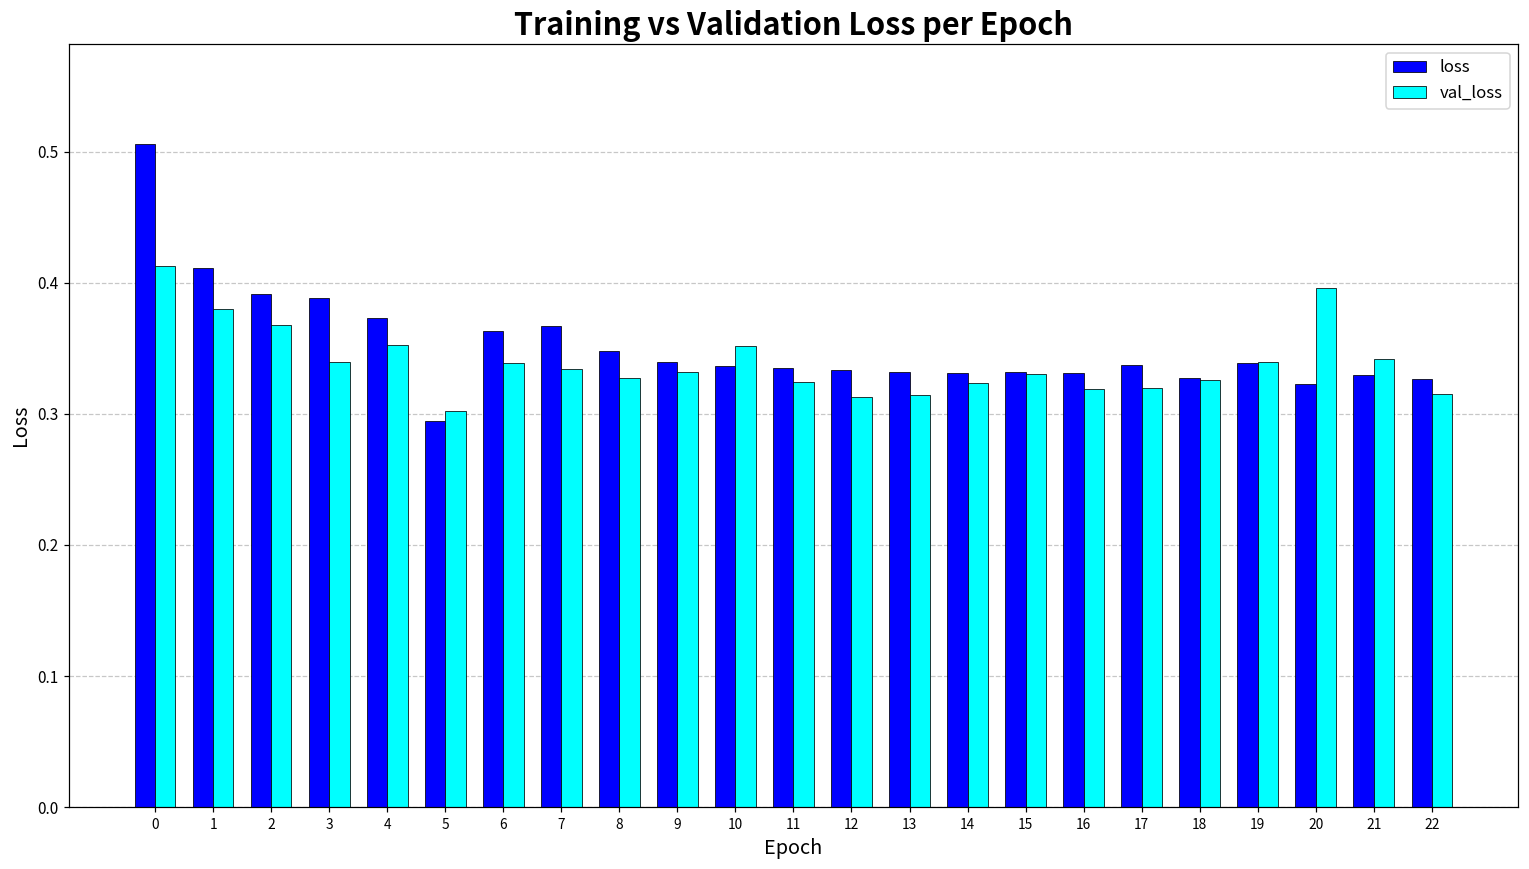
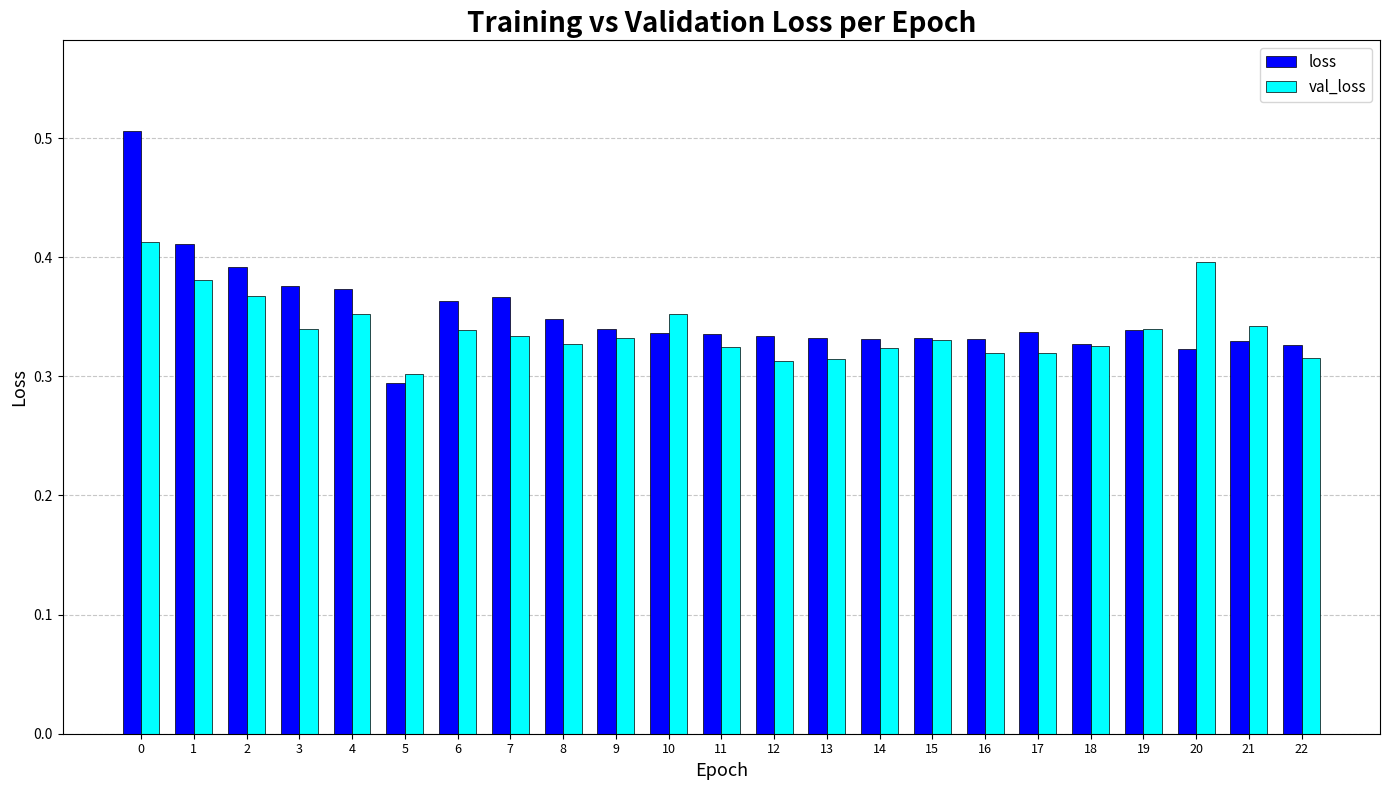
loss, 3: 0.389 -> 0.376
